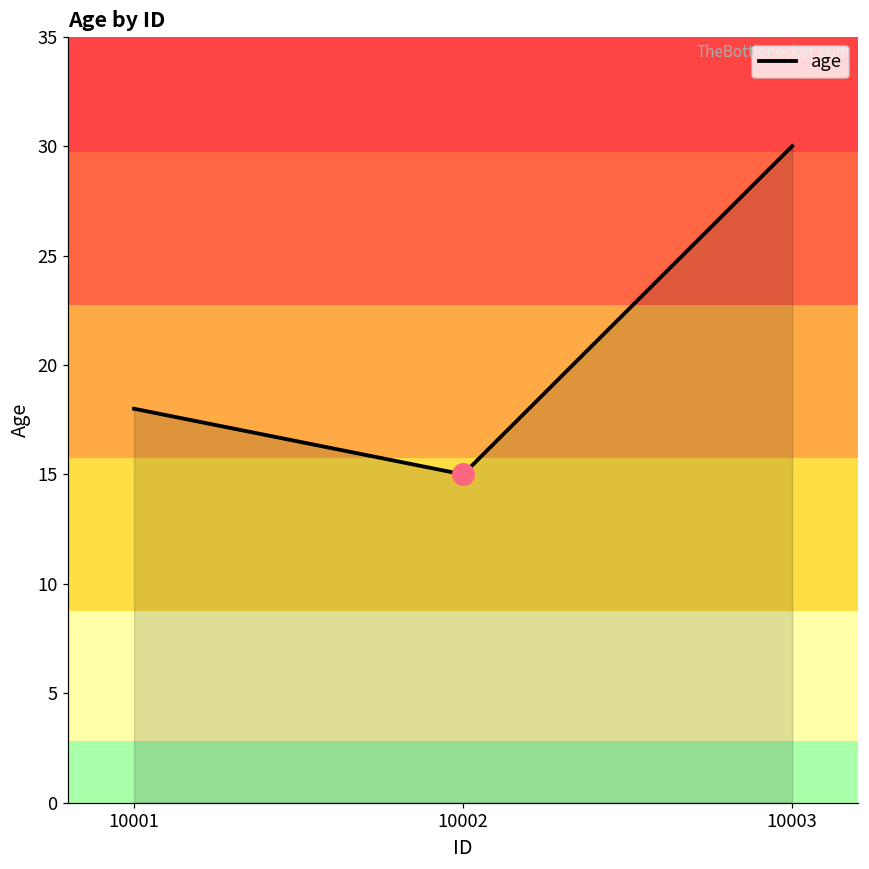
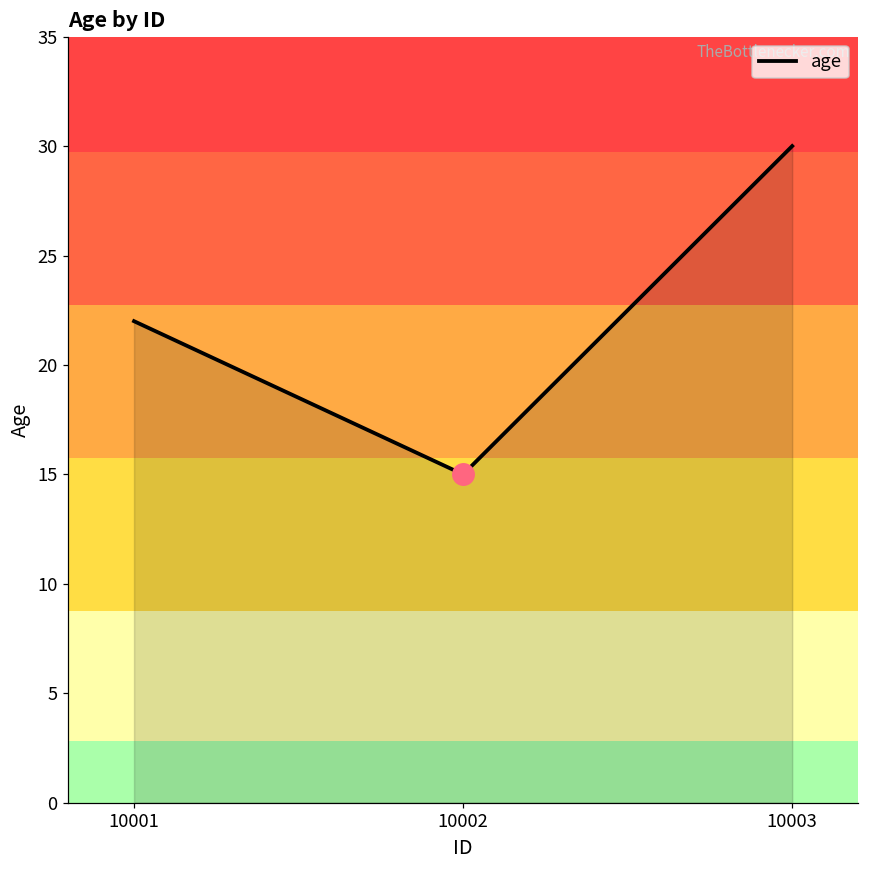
age, 10001: 18 -> 22
